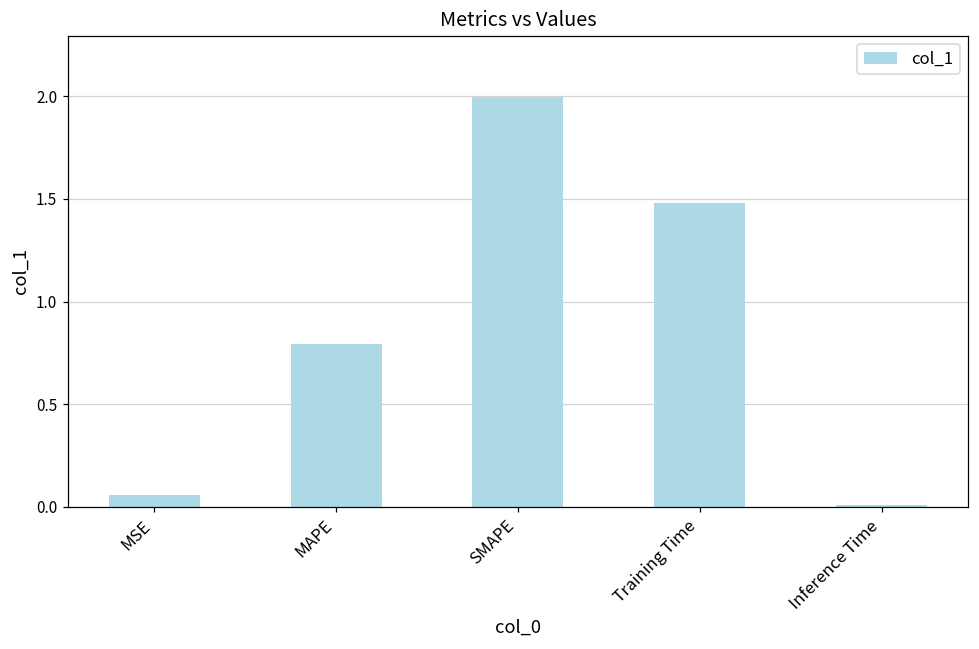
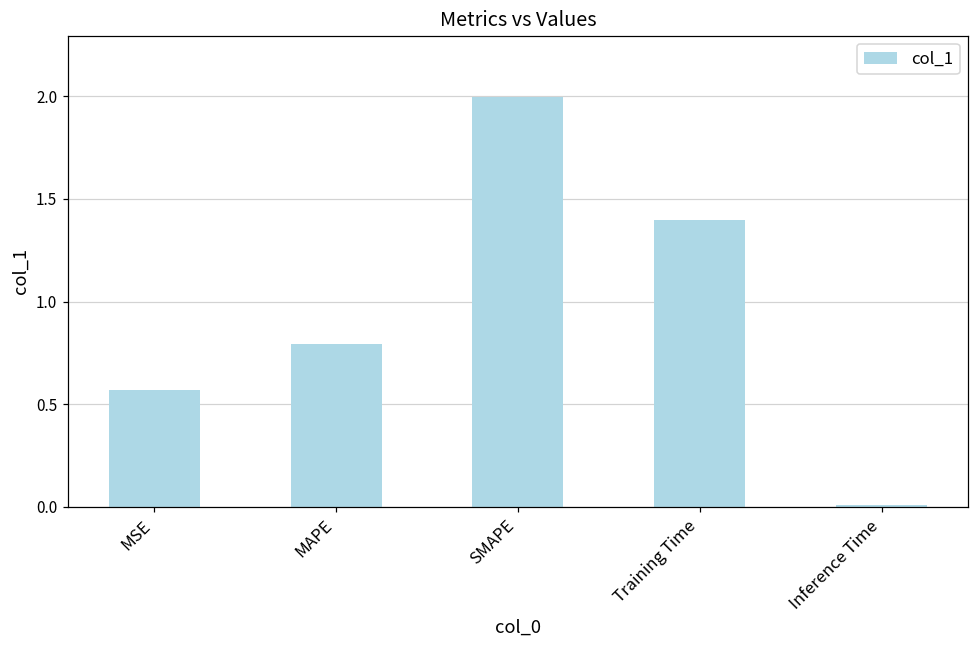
MSE: 0.06 -> 0.57
Training Time: 1.48 -> 1.40
